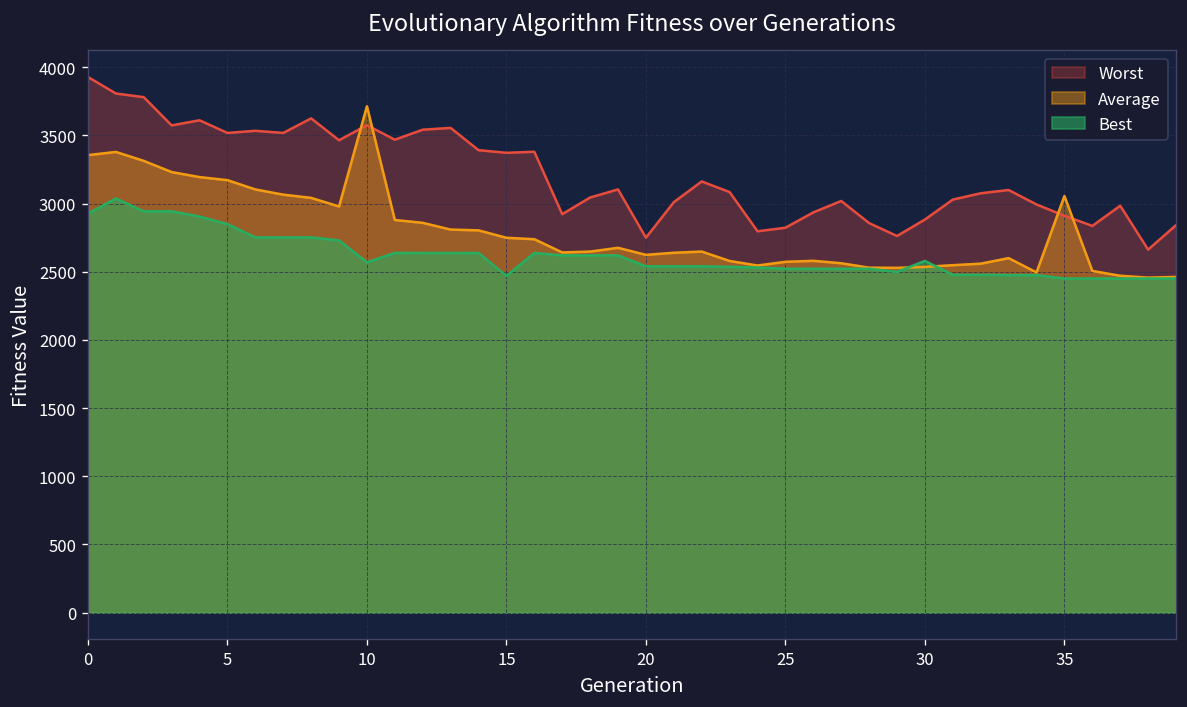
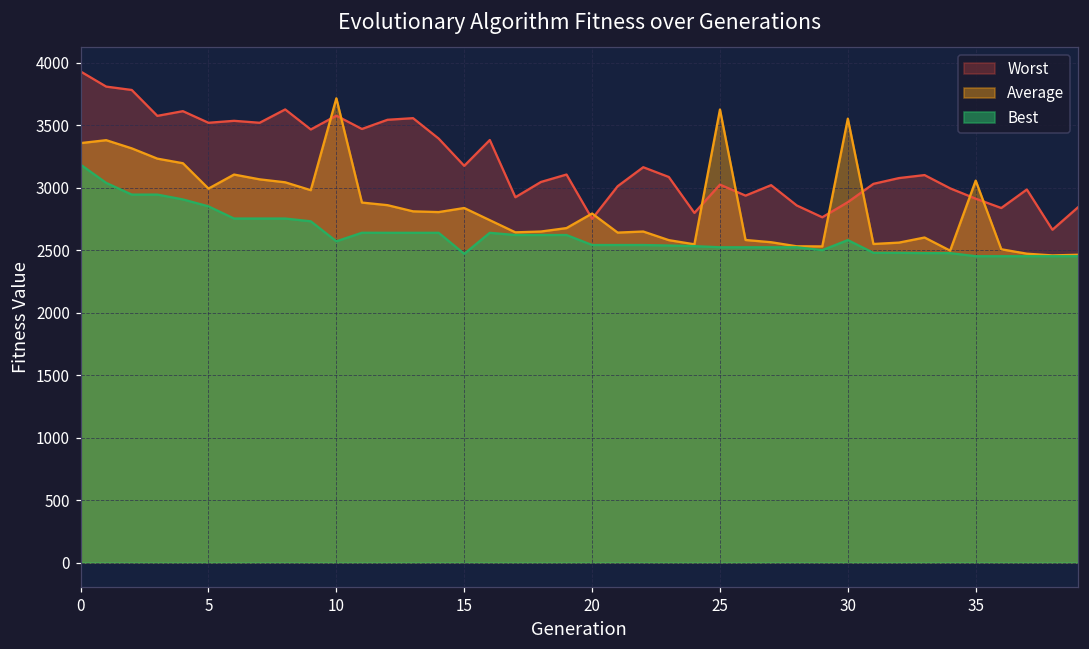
Best, 0: 2930 -> 3180
Average, 5: 3170 -> 2990
Worst, 15: 3370 -> 3170
Average, 15: 2750 -> 2840
Average, 20: 2620 -> 2790
Worst, 25: 2820 -> 3020
Average, 25: 2570 -> 3620
Average, 30: 2540 -> 3550
